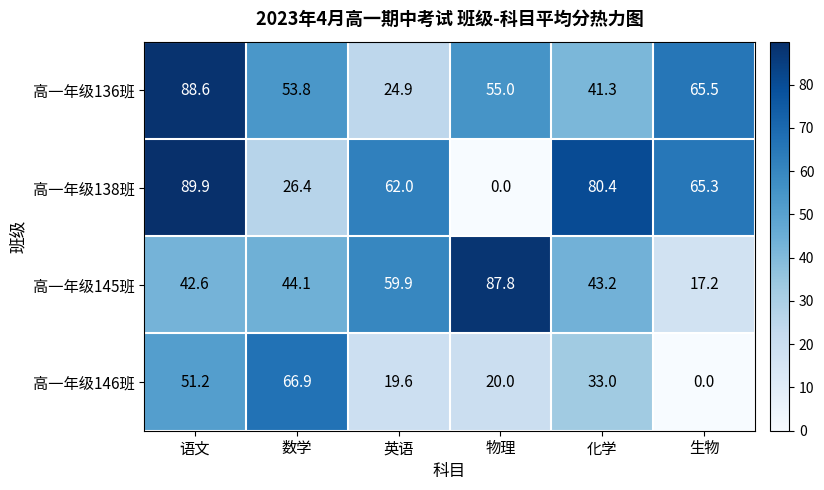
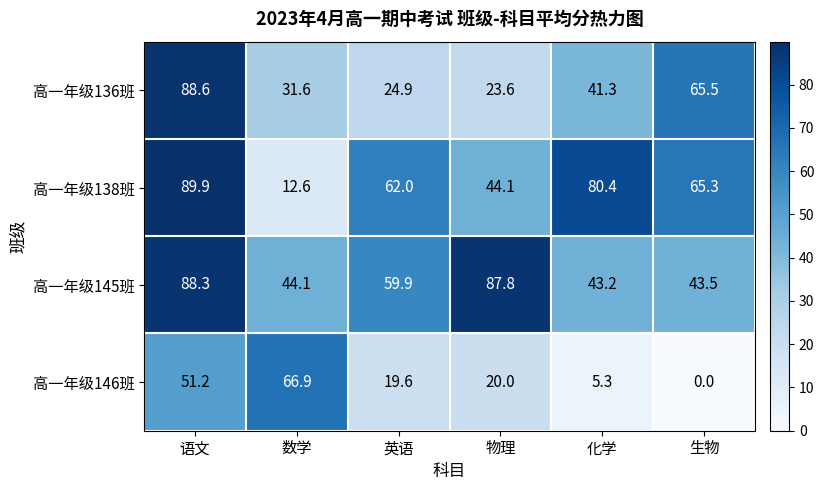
高一年级136班, 数学: 53.8 -> 31.6
高一年级136班, 物理: 55.0 -> 23.6
高一年级138班, 数学: 26.4 -> 12.6
高一年级138班, 物理: 0.0 -> 44.1
高一年级145班, 语文: 42.6 -> 88.3
高一年级145班, 生物: 17.2 -> 43.5
高一年级146班, 化学: 33.0 -> 5.3
